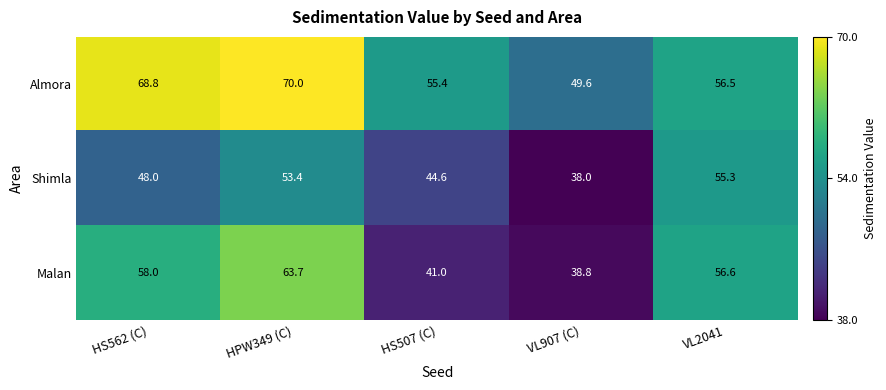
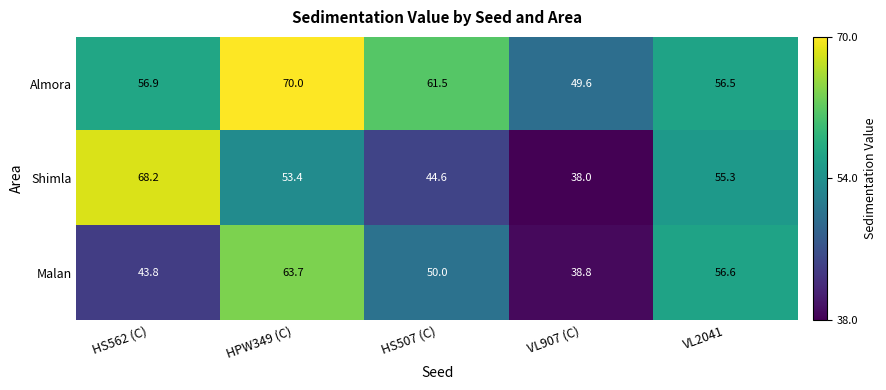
Almora, HS562 (C): 68.8 -> 56.9
Almora, HS507 (C): 55.4 -> 61.5
Shimla, HS562 (C): 48.0 -> 68.2
Malan, HS562 (C): 58.0 -> 43.8
Malan, HS507 (C): 41.0 -> 50.0
